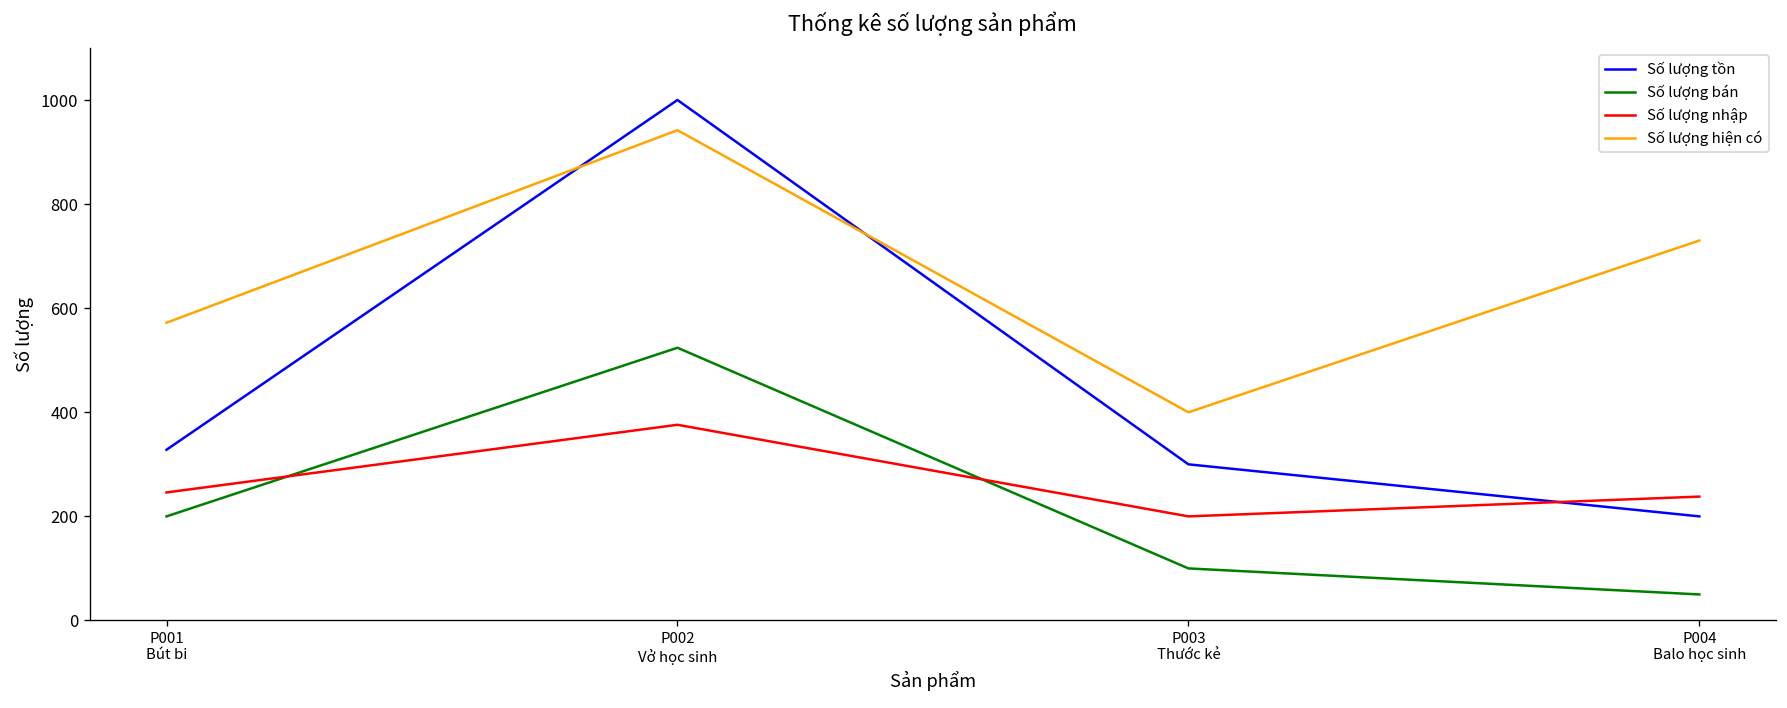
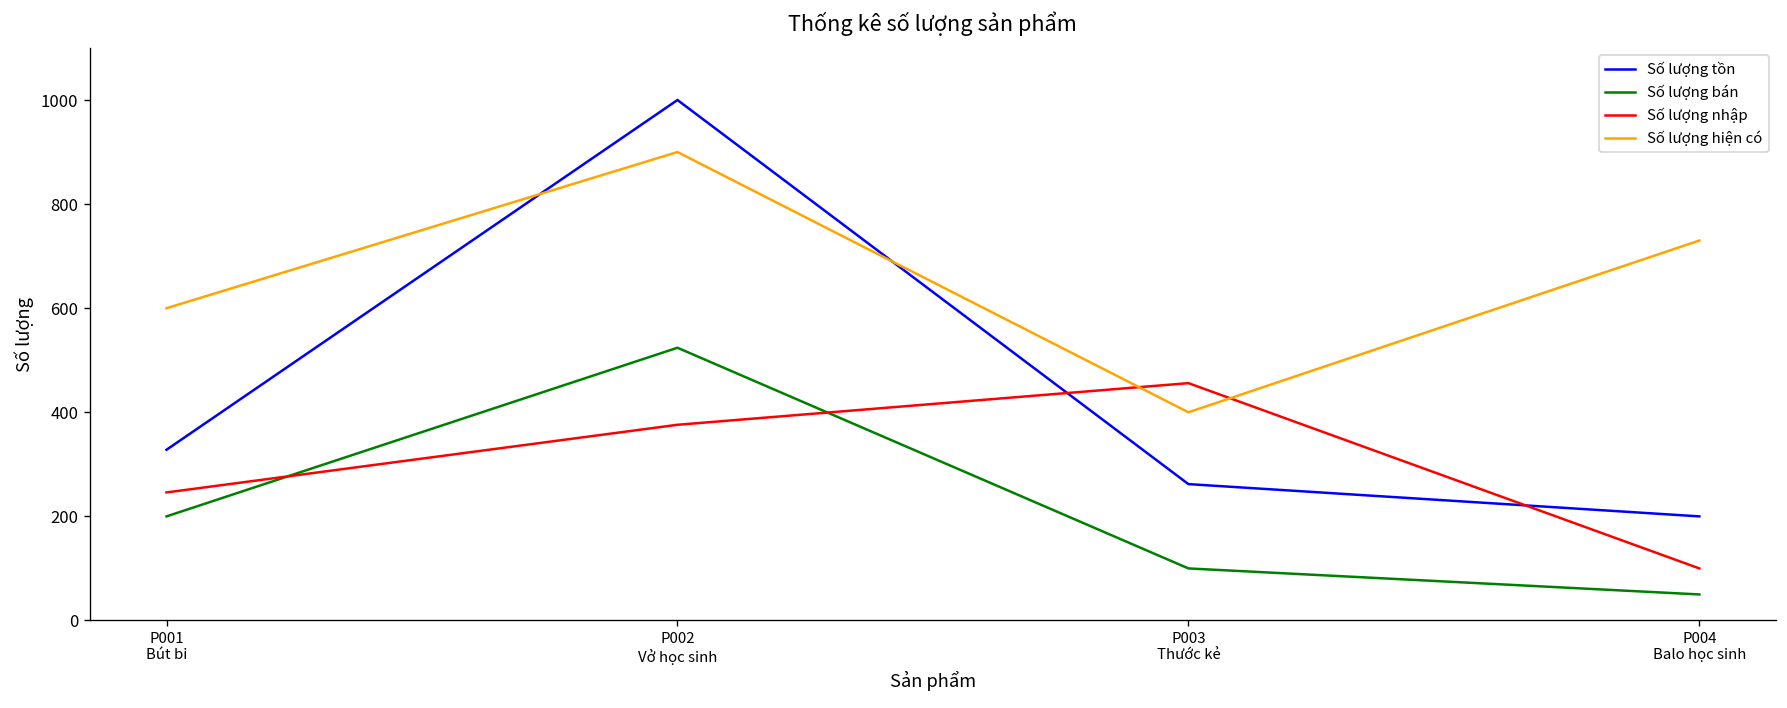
Số lượng hiện có, P001 Bút bi: 570 -> 600
Số lượng hiện có, P002 Vở học sinh: 940 -> 900
Số lượng tồn, P003 Thước kẻ: 300 -> 260
Số lượng nhập, P003 Thước kẻ: 200 -> 460
Số lượng nhập, P004 Balo học sinh: 240 -> 100
